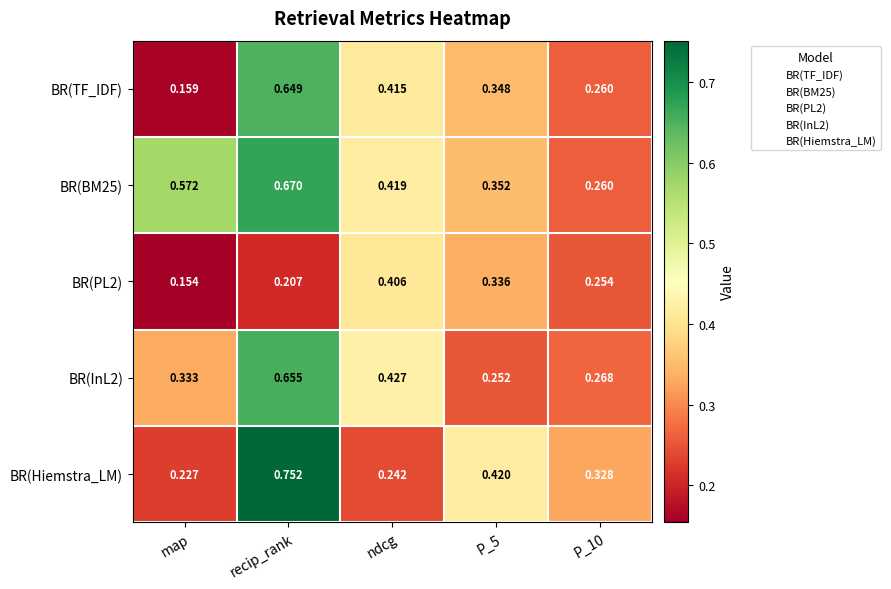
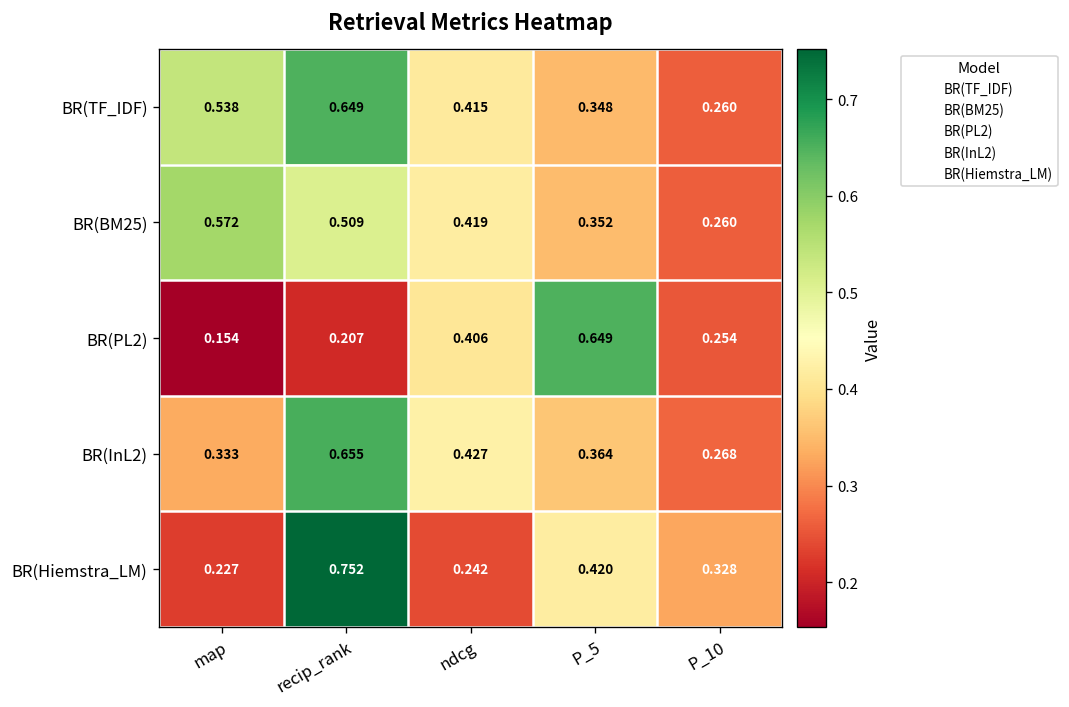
BR(TF_IDF), map: 0.159 -> 0.538
BR(BM25), recip_rank: 0.670 -> 0.509
BR(PL2), P_5: 0.336 -> 0.649
BR(InL2), P_5: 0.252 -> 0.364
